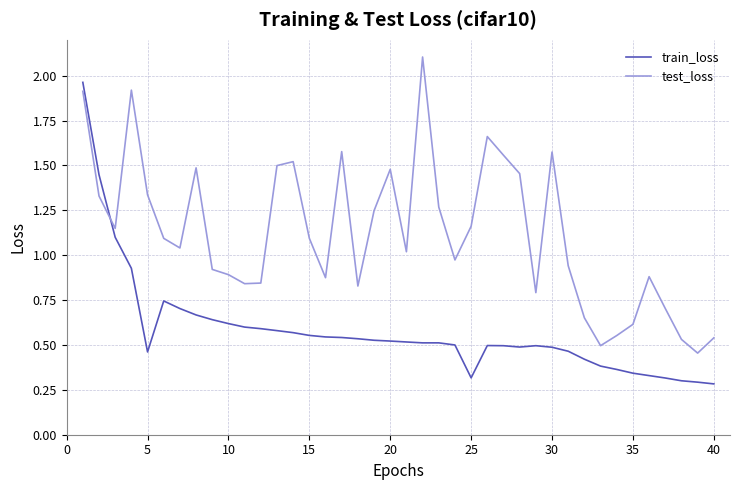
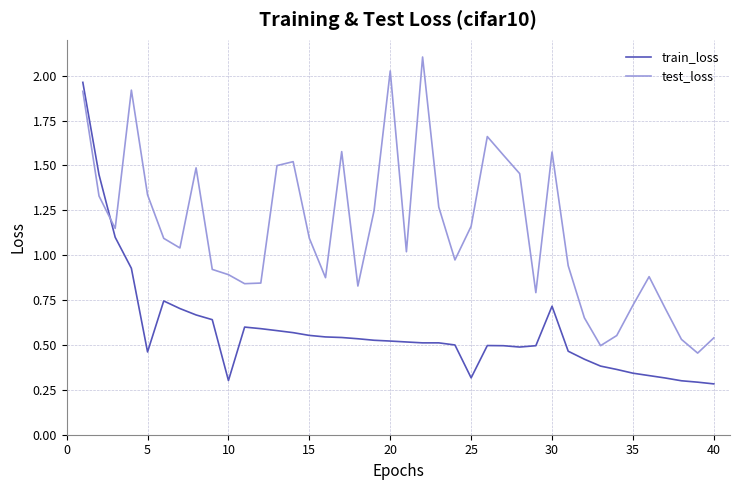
train_loss, 10: 0.62 -> 0.30
test_loss, 20: 1.48 -> 2.03
train_loss, 30: 0.49 -> 0.72
test_loss, 35: 0.61 -> 0.72
